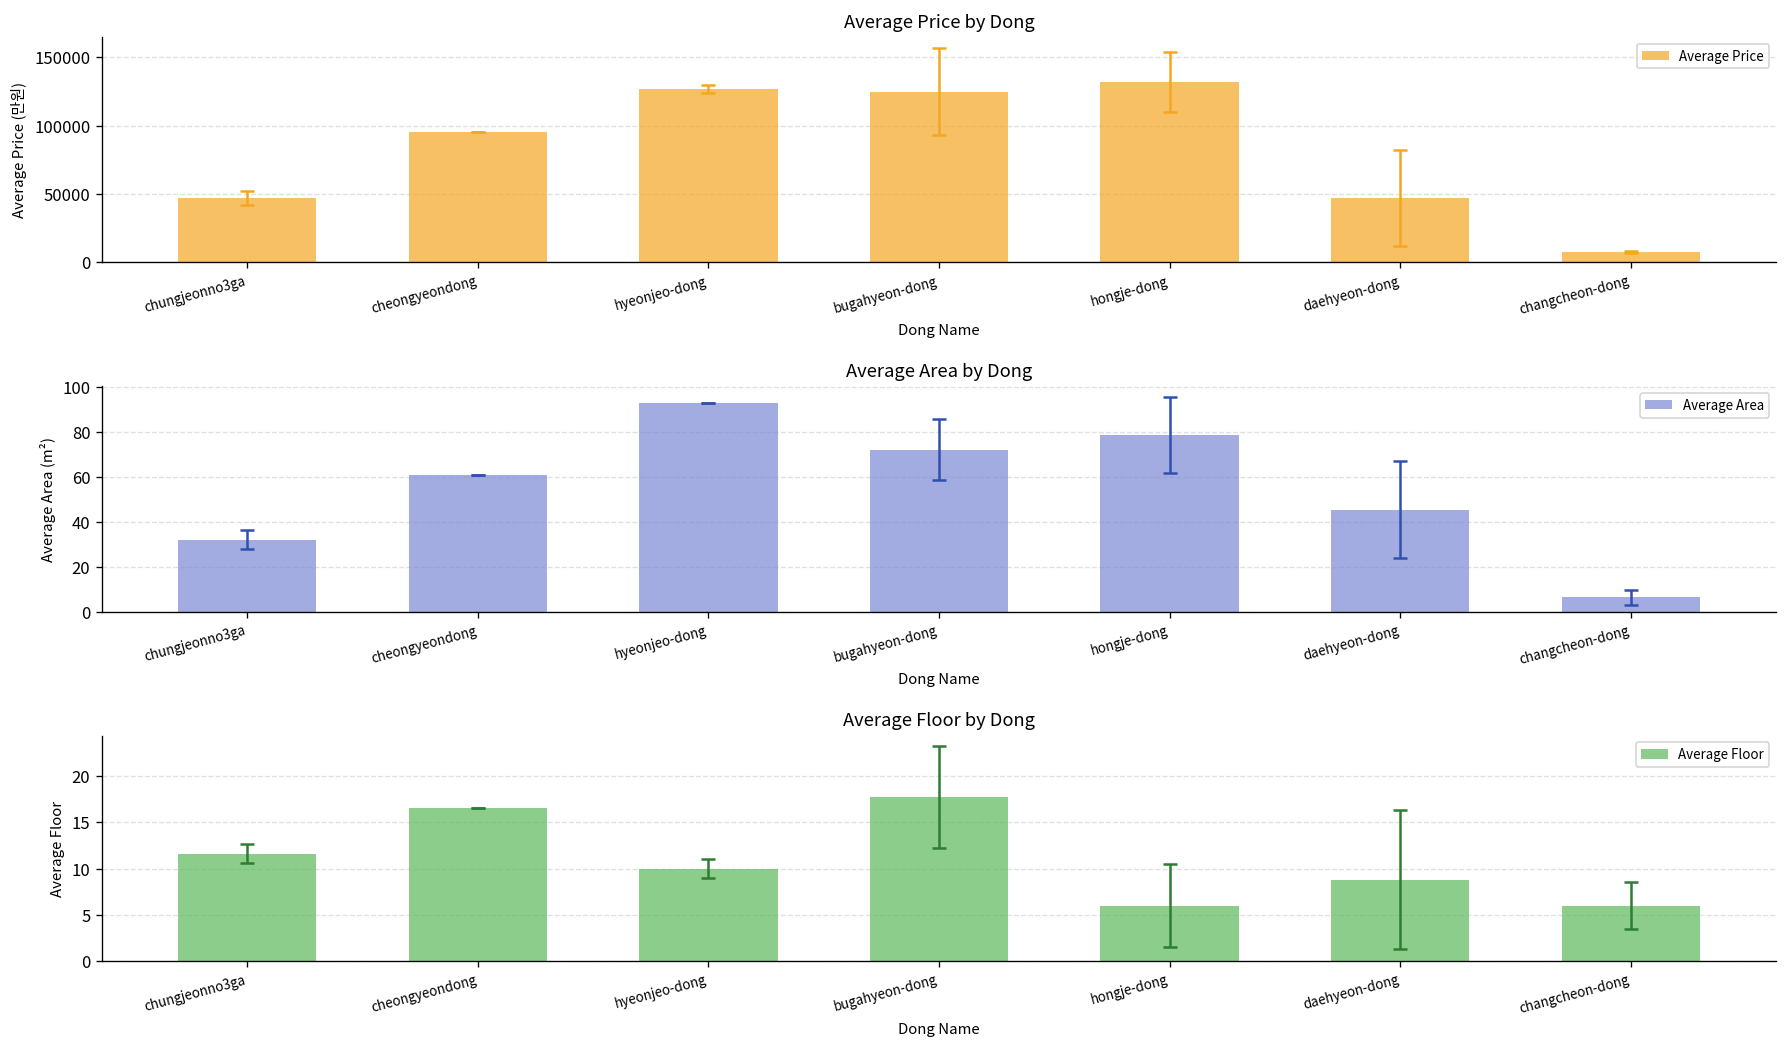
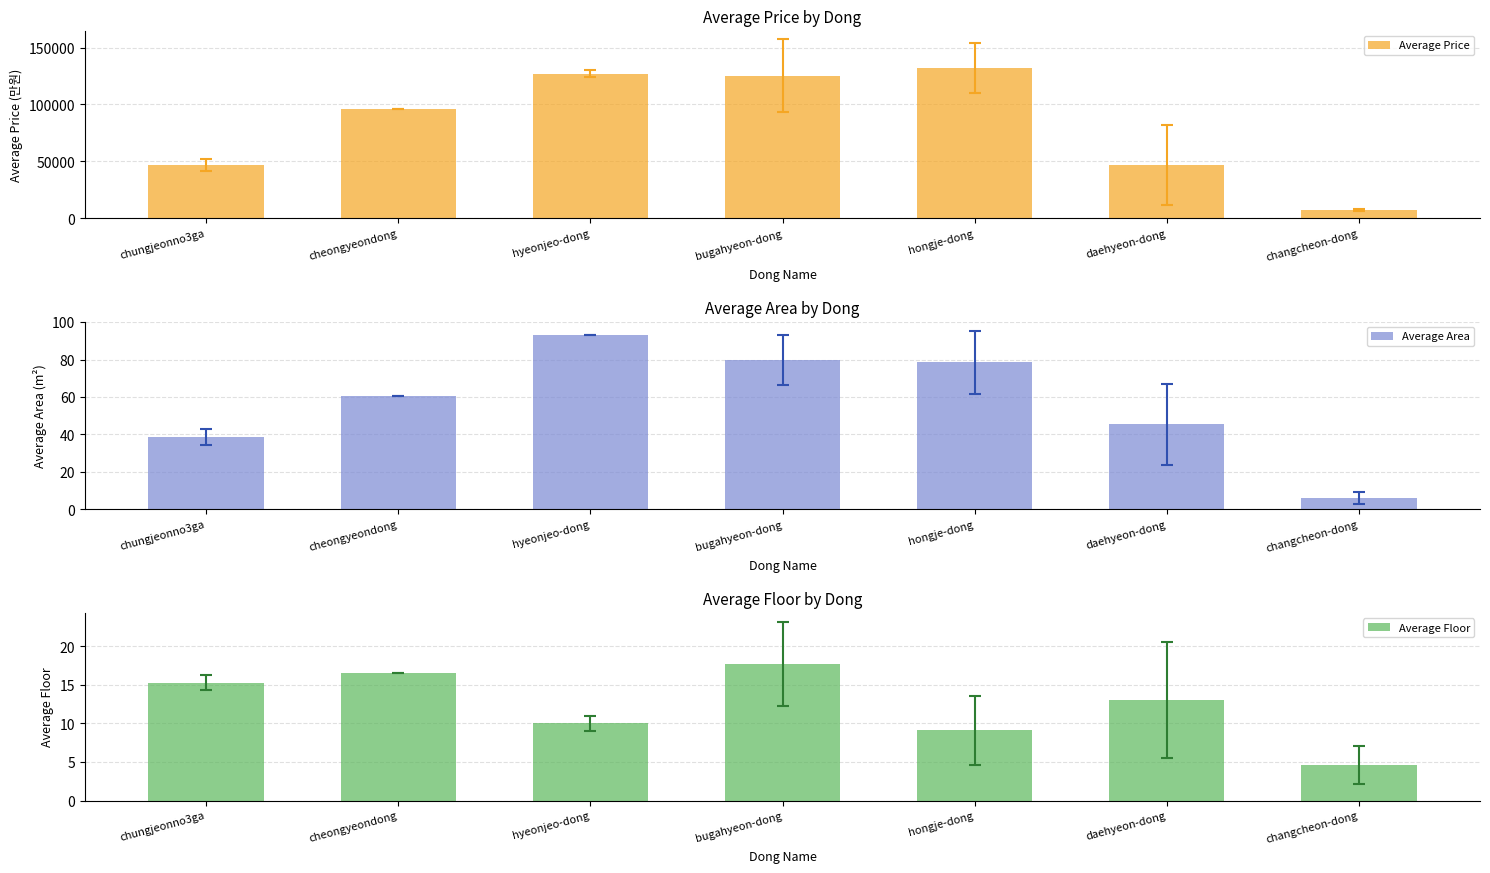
Average Area by Dong, Average Area, chungjeonno3ga: 32 -> 39
Average Area by Dong, Average Area, bugahyeon-dong: 72 -> 80
Average Floor by Dong, Average Floor, chungjeonno3ga: 12 -> 15
Average Floor by Dong, Average Floor, hongje-dong: 6 -> 9
Average Floor by Dong, Average Floor, daehyeon-dong: 9 -> 13
Average Floor by Dong, Average Floor, changcheon-dong: 6 -> 5
